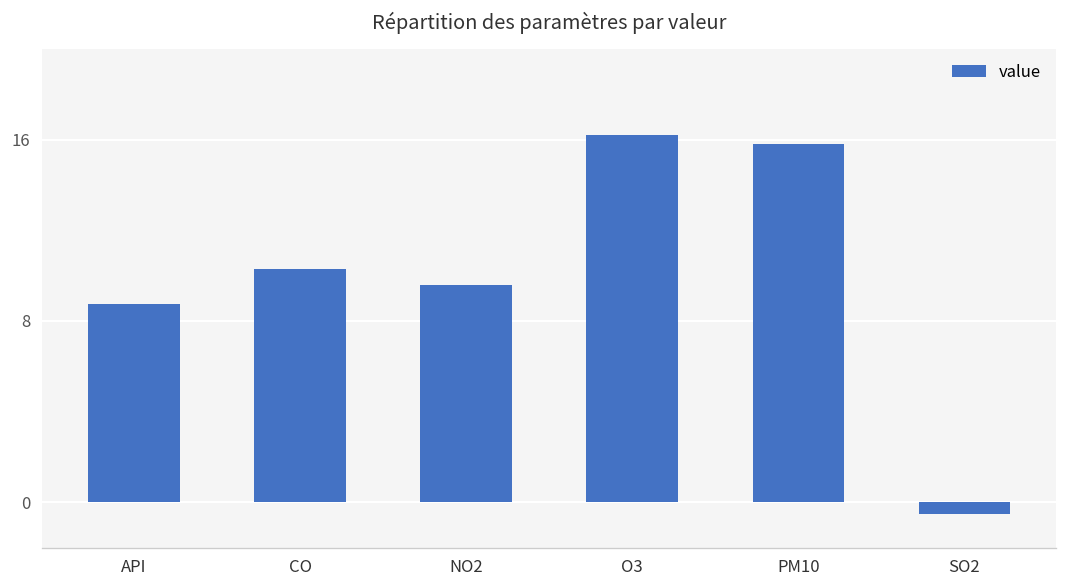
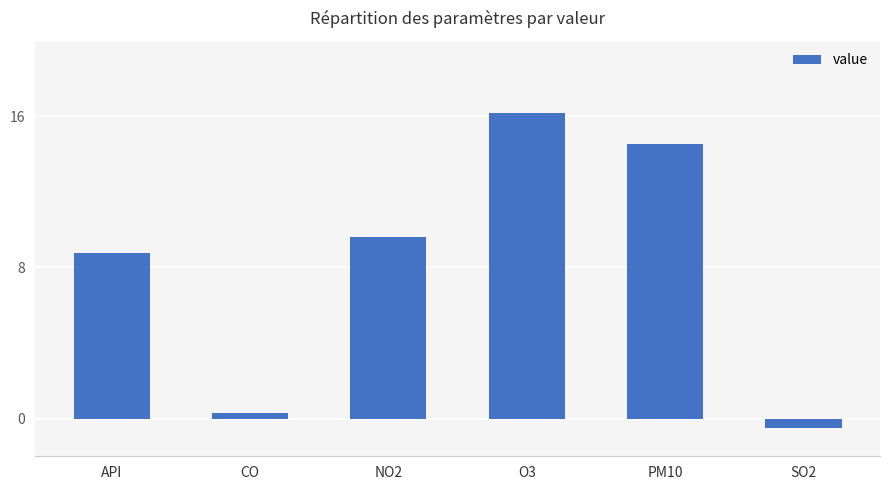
CO: 10.3 -> 0.3
PM10: 15.8 -> 14.6
